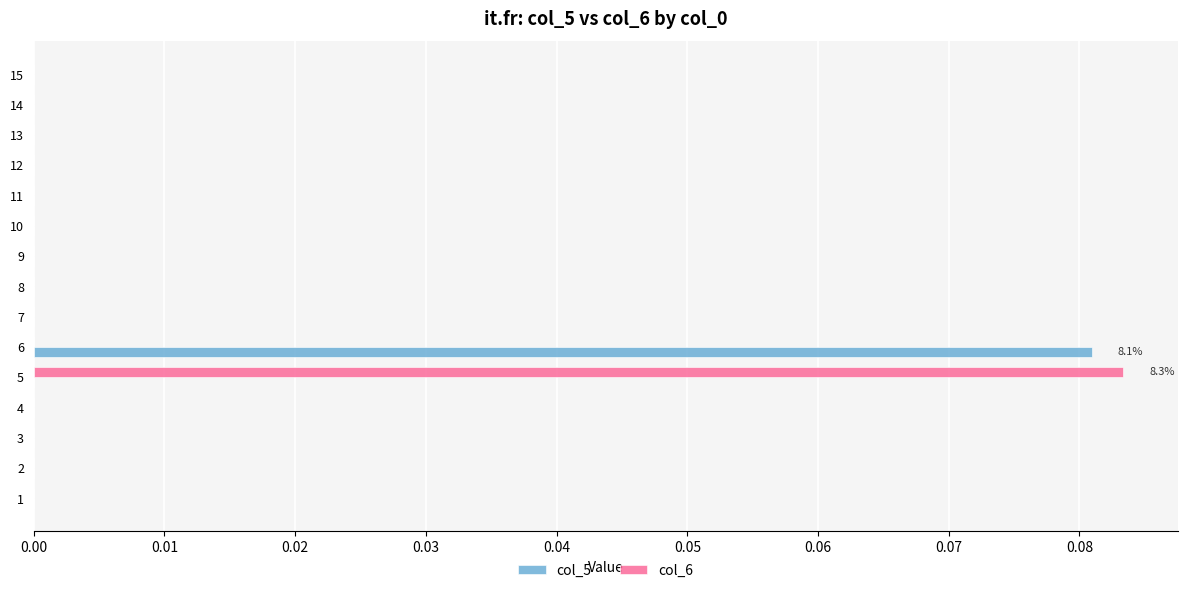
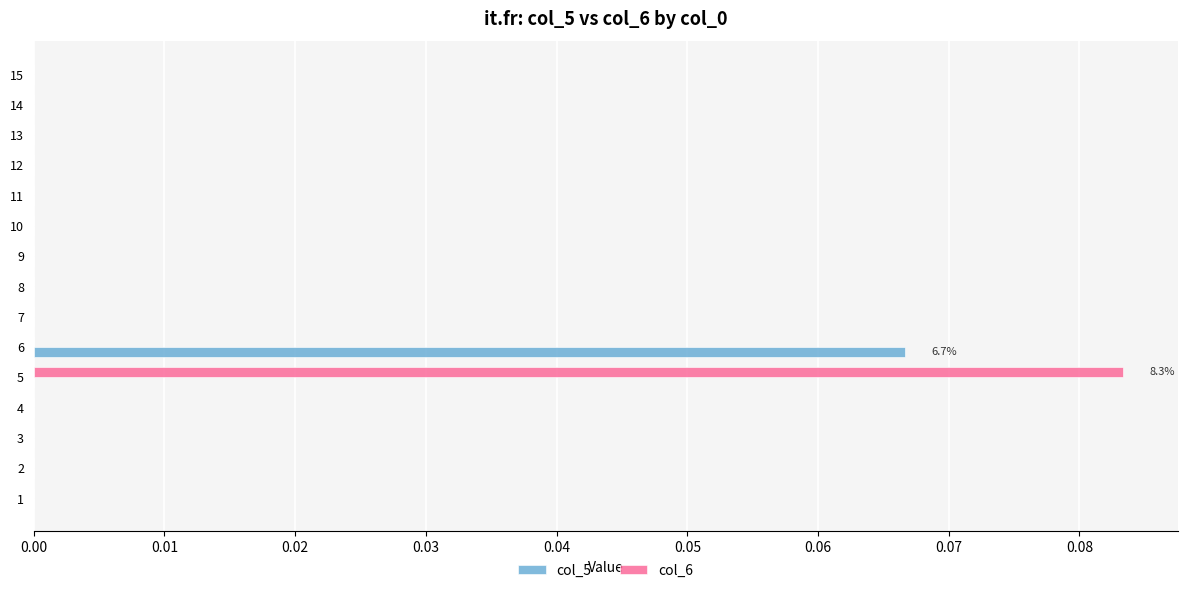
col_5, 6: 8.1% -> 6.7%
